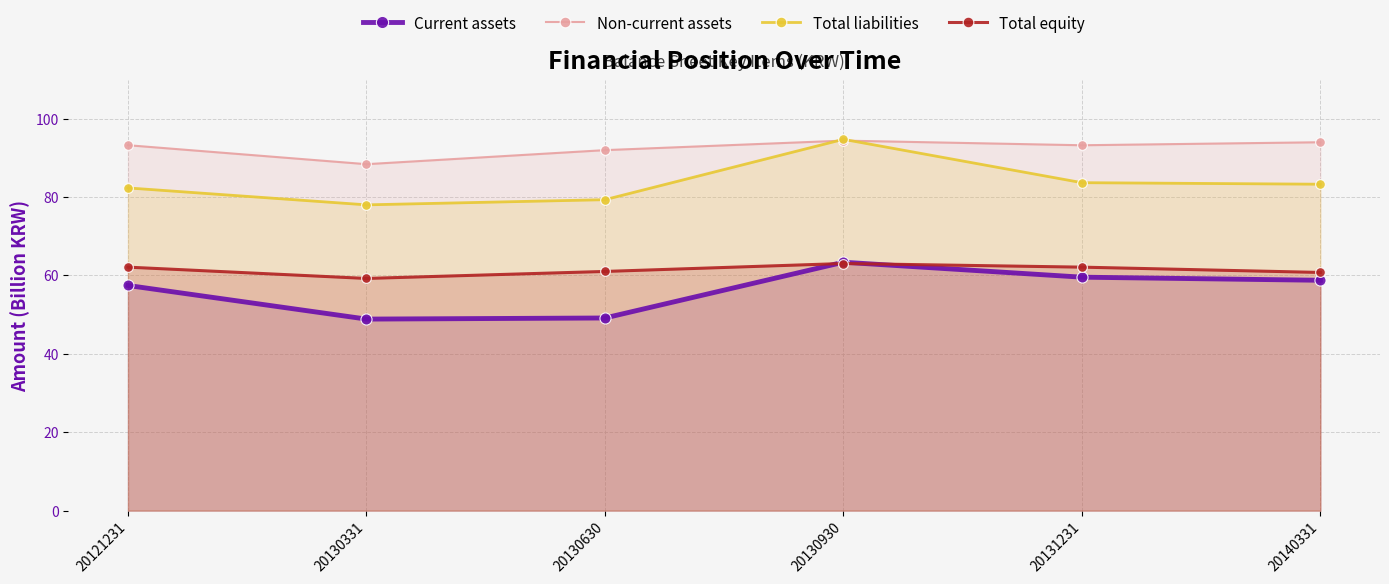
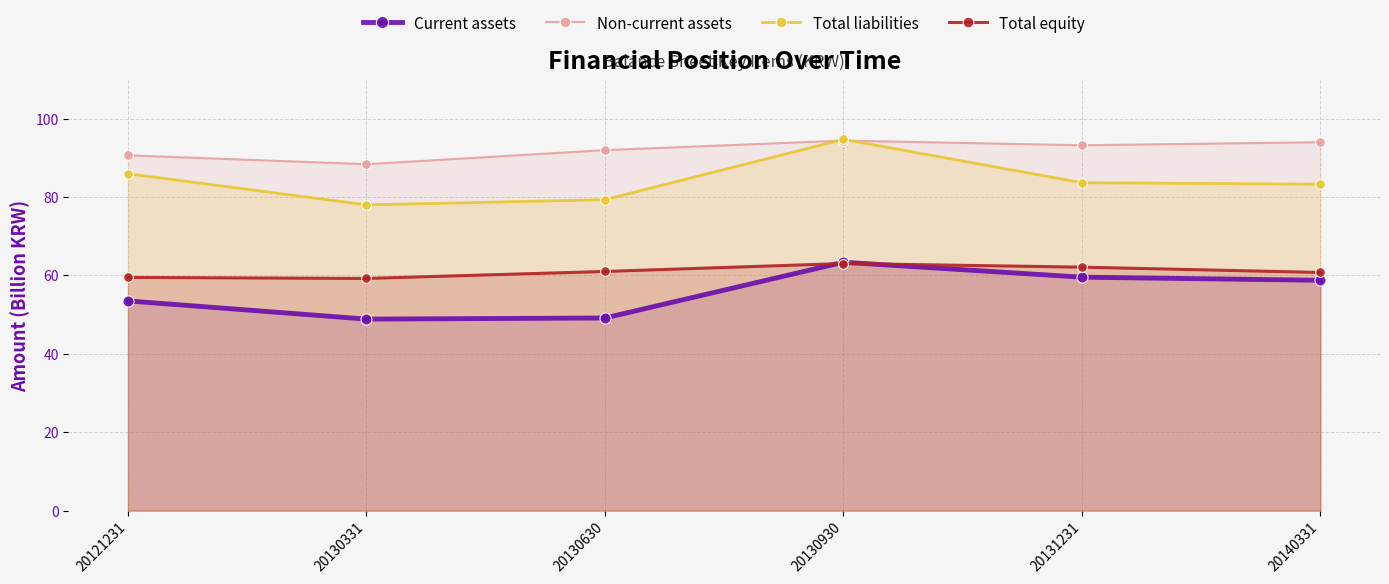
Current assets, 20121231: 57 -> 54
Non-current assets, 20121231: 93 -> 91
Total liabilities, 20121231: 82 -> 86
Total equity, 20121231: 62 -> 60
